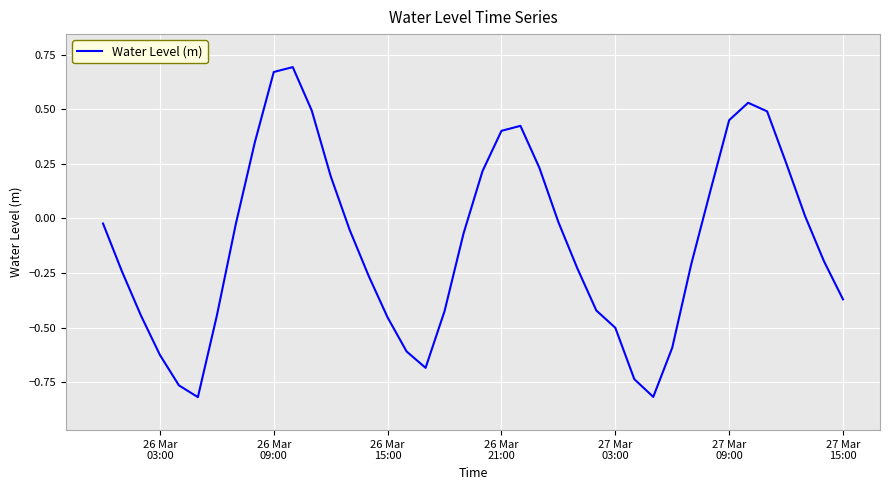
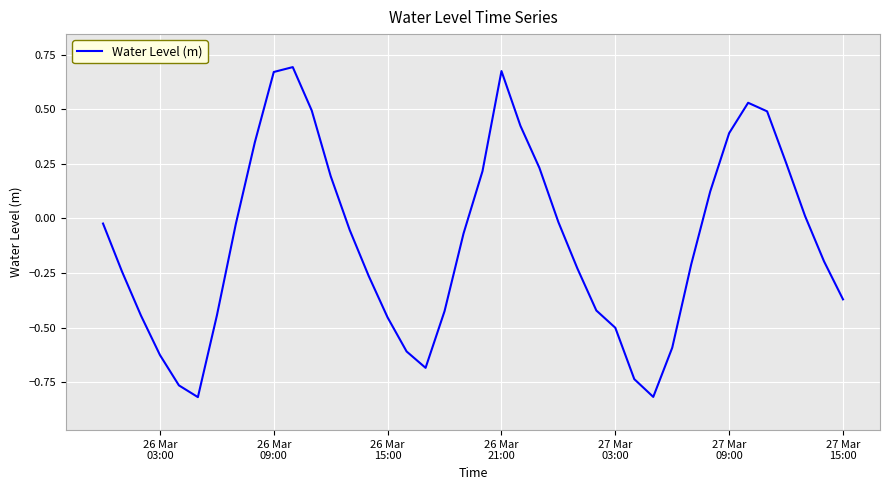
26 Mar 21:00: 0.40 -> 0.67
27 Mar 09:00: 0.45 -> 0.39
